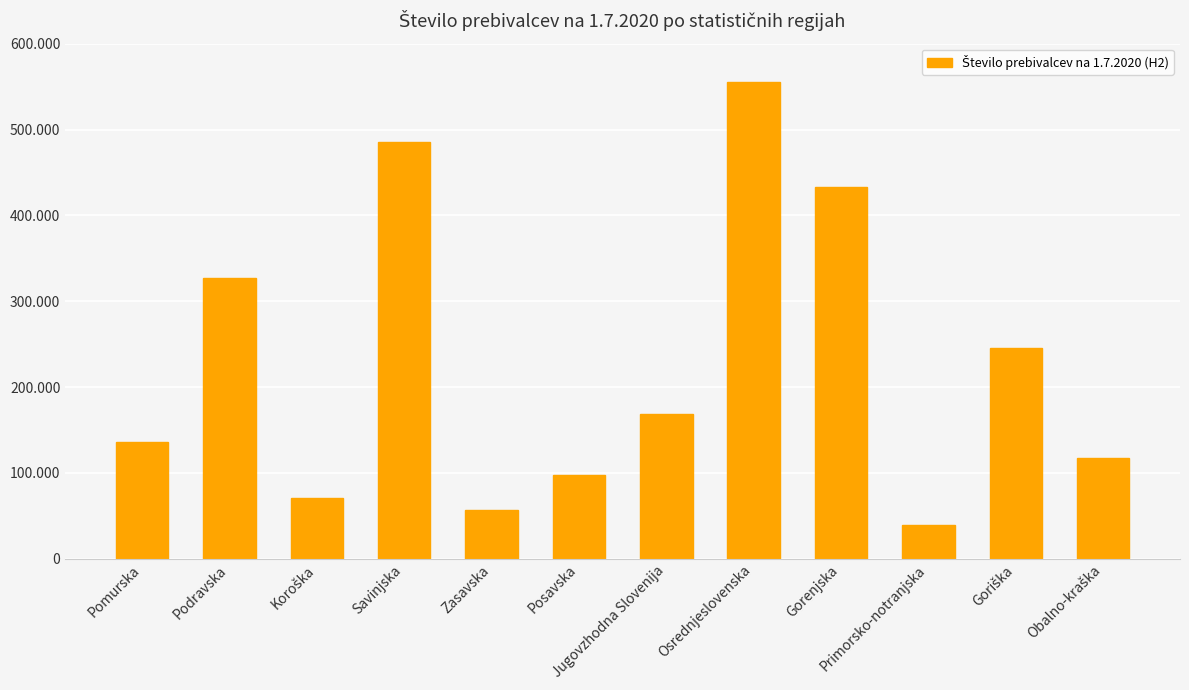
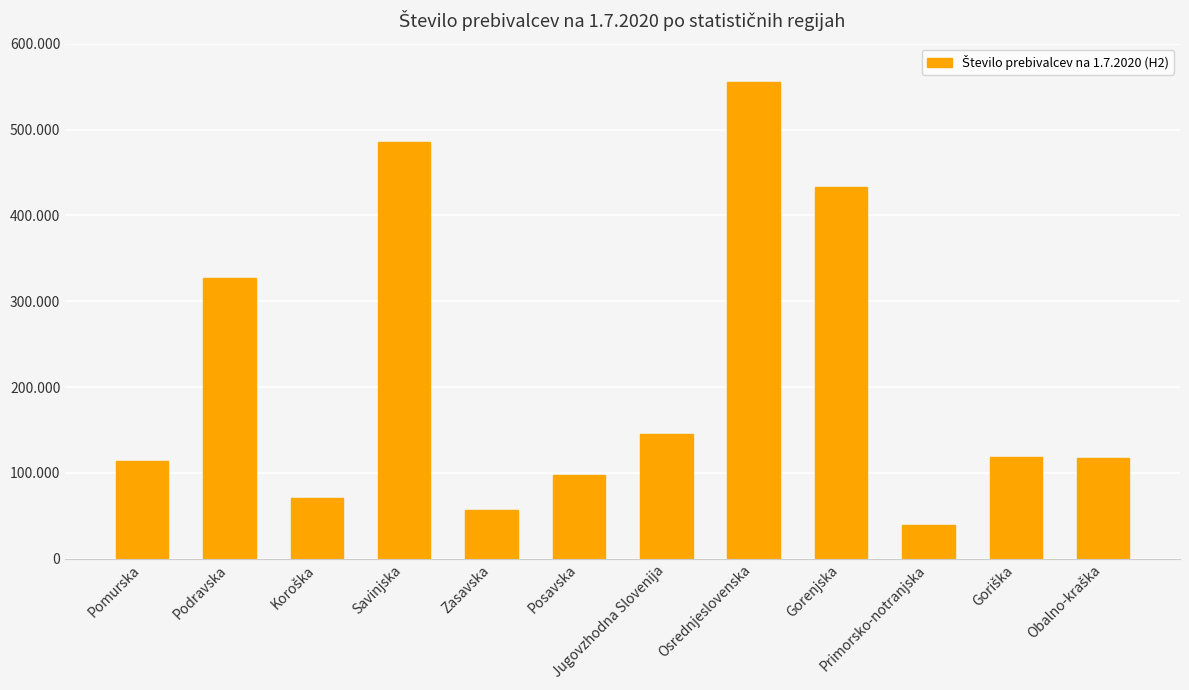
Pomurska: 140 -> 110
Jugovzhodna Slovenija: 170 -> 150
Goriška: 250 -> 120
